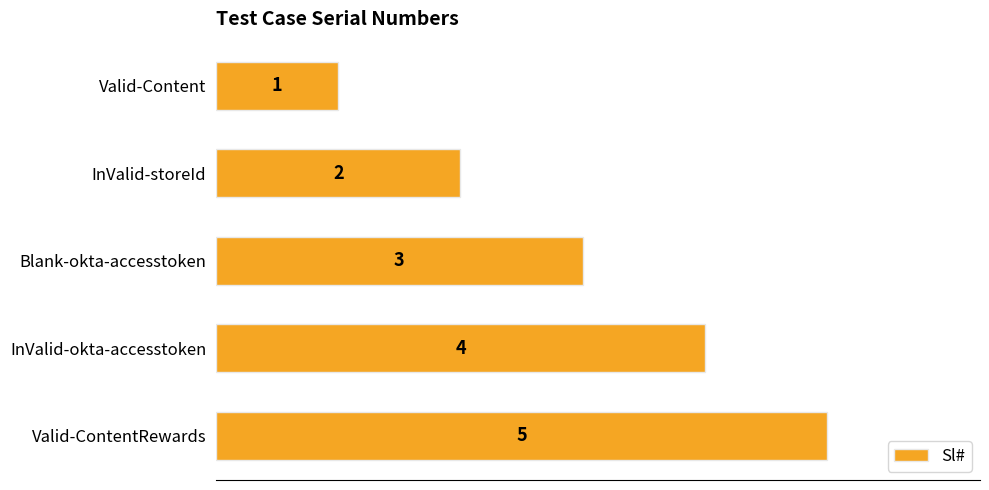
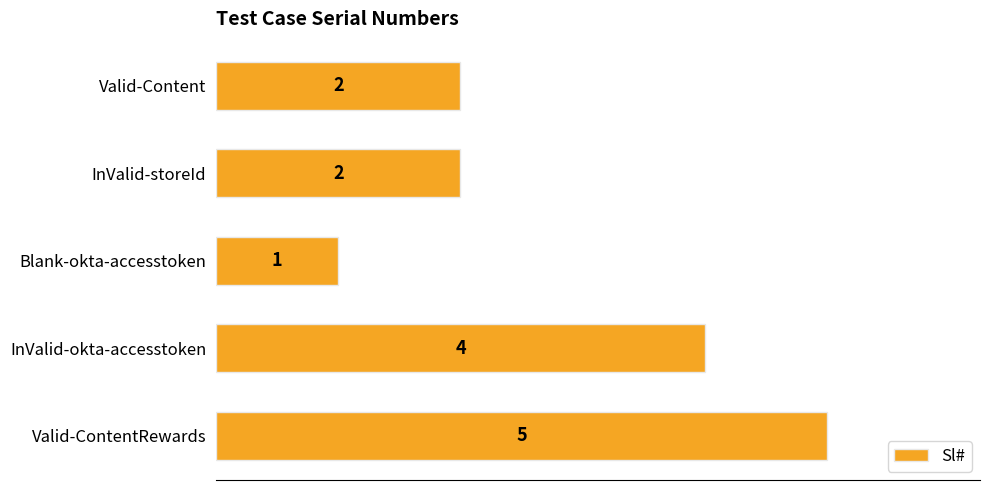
Valid-Content: 1 -> 2
Blank-okta-accesstoken: 3 -> 1
